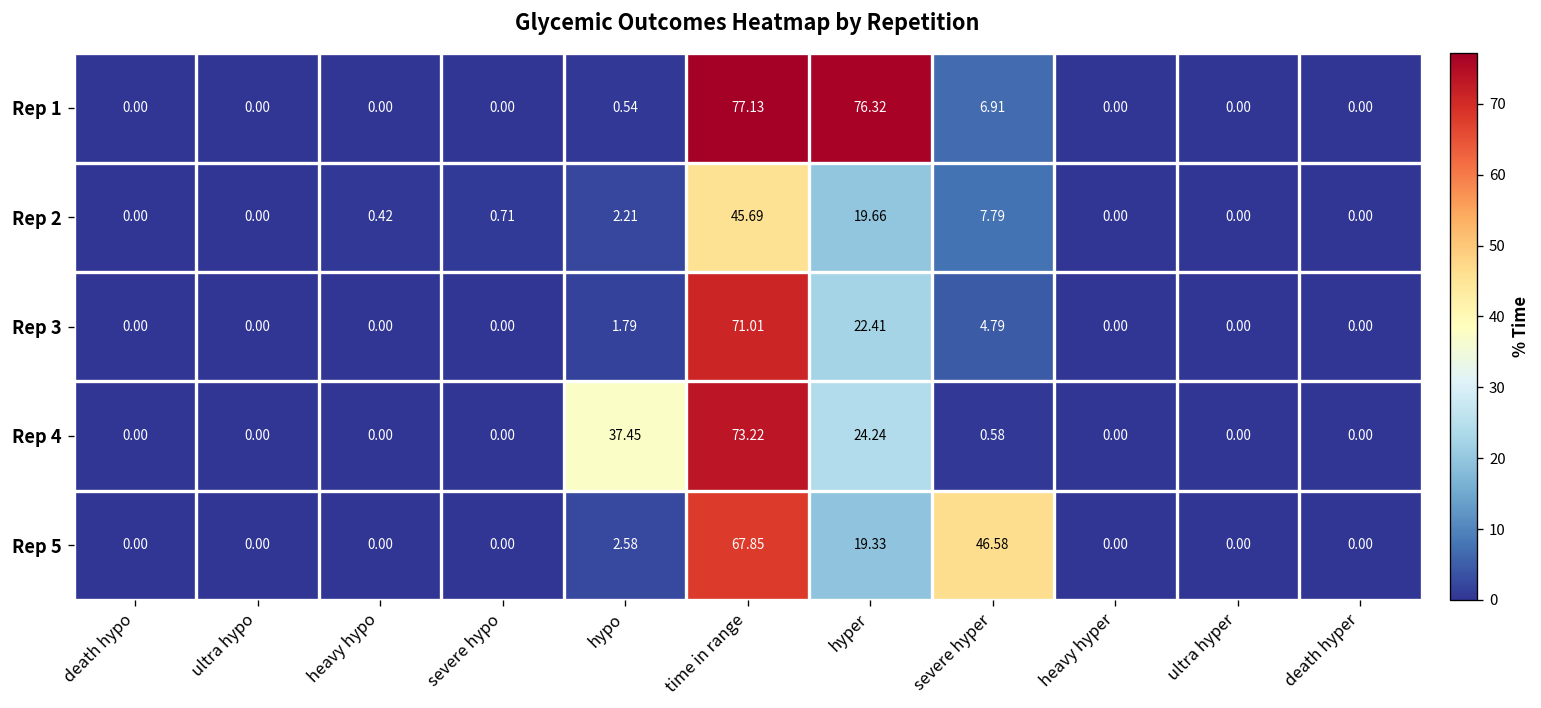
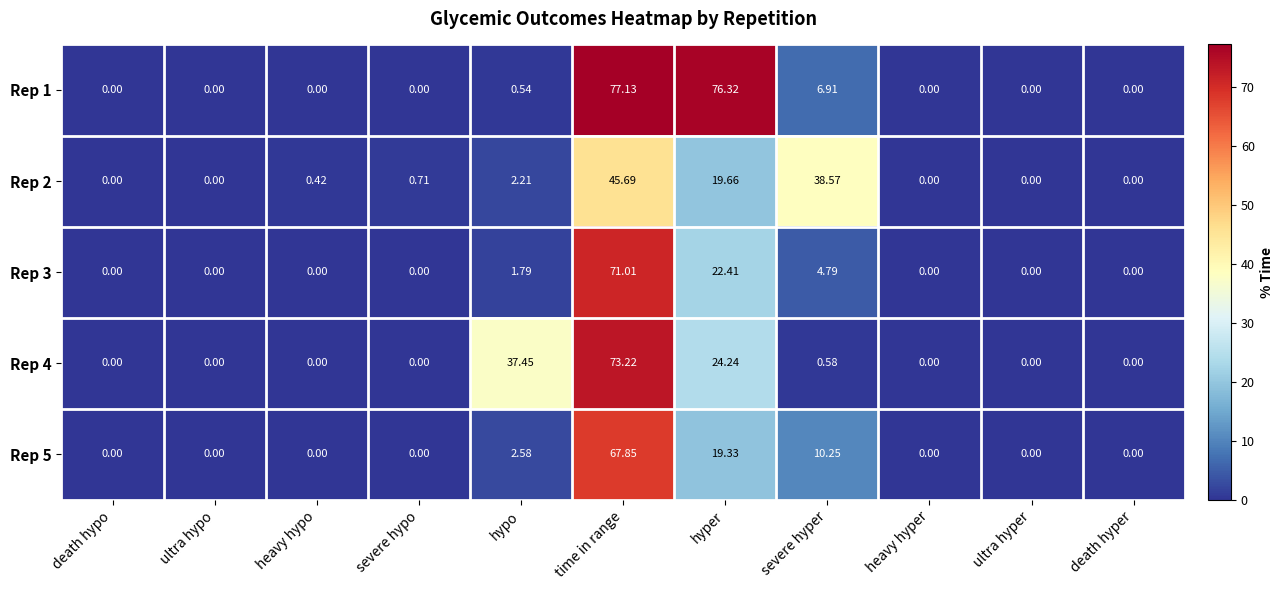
Rep 2, severe hyper: 7.79 -> 38.57
Rep 5, severe hyper: 46.58 -> 10.25
